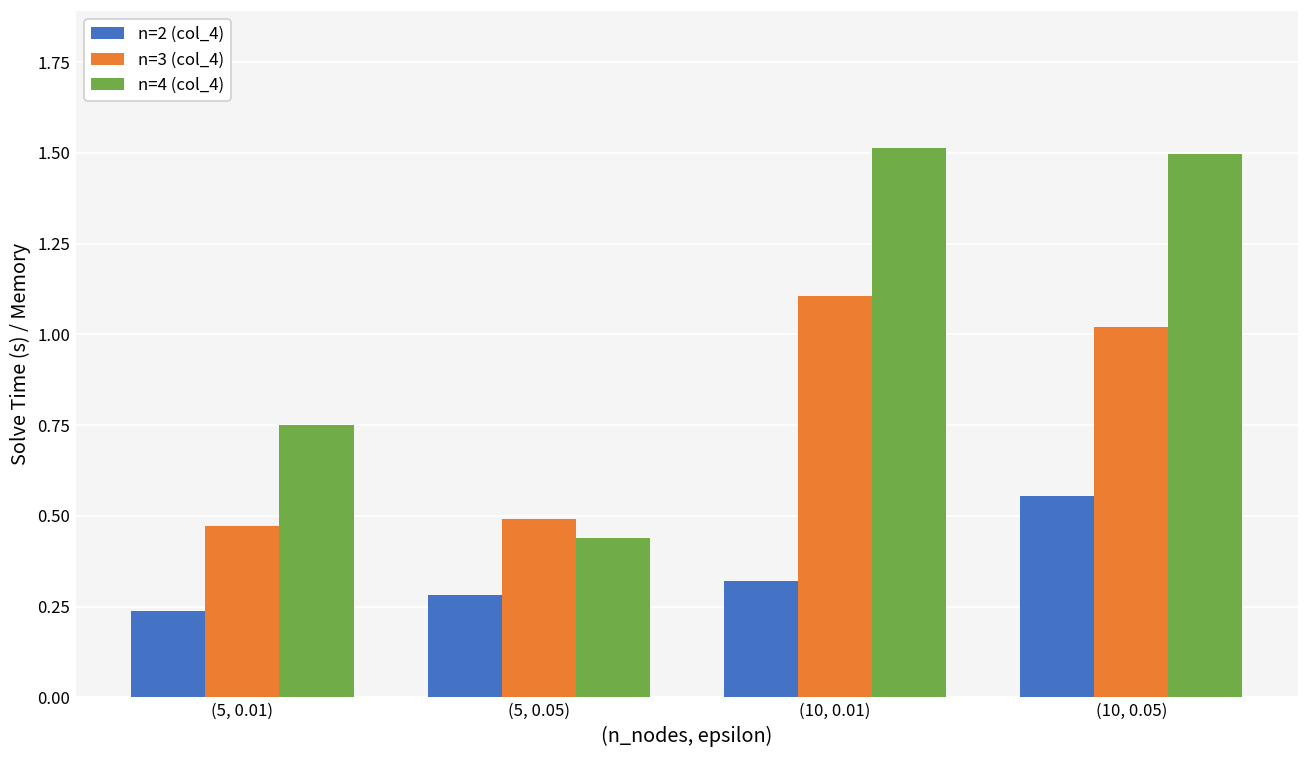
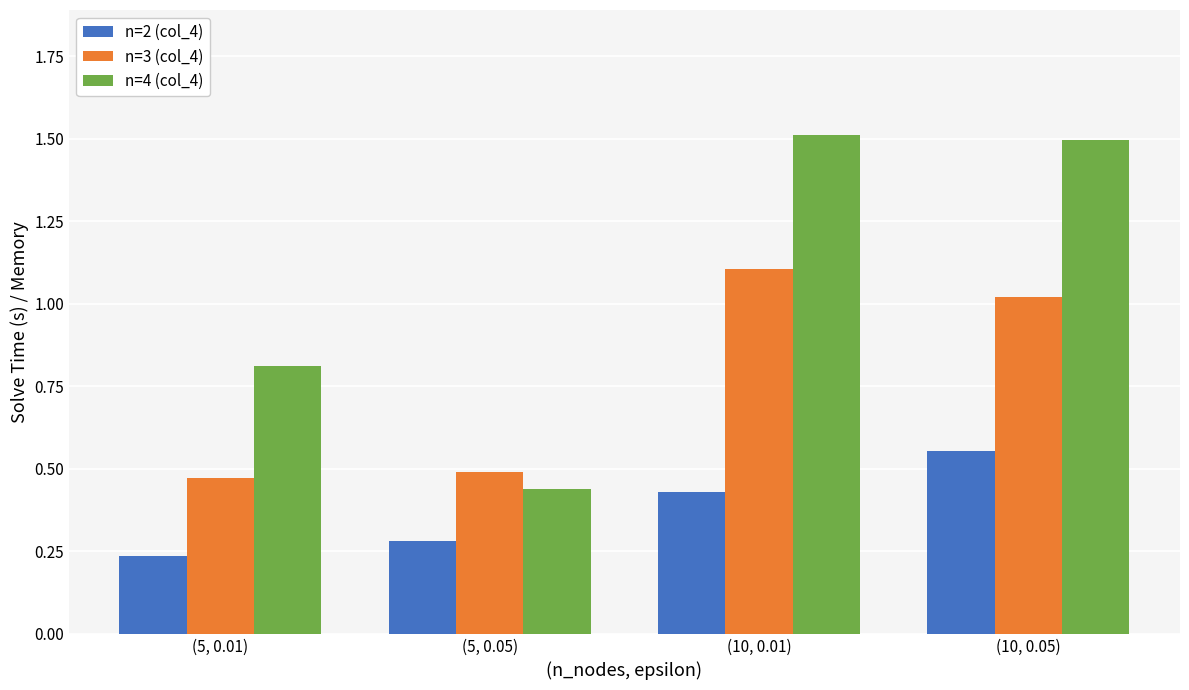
n=4 (col_4), (5, 0.01): 0.75 -> 0.81
n=2 (col_4), (10, 0.01): 0.32 -> 0.43
